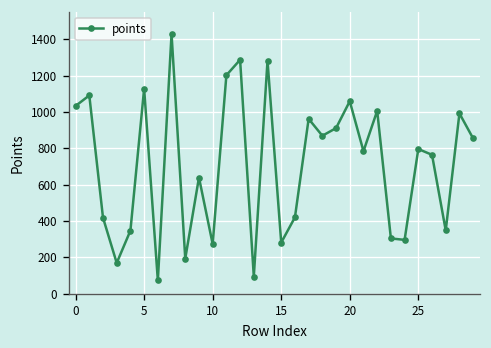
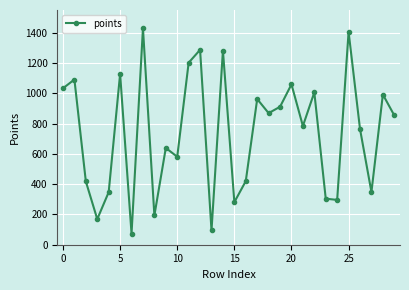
10: 270 -> 580
25: 800 -> 1410
